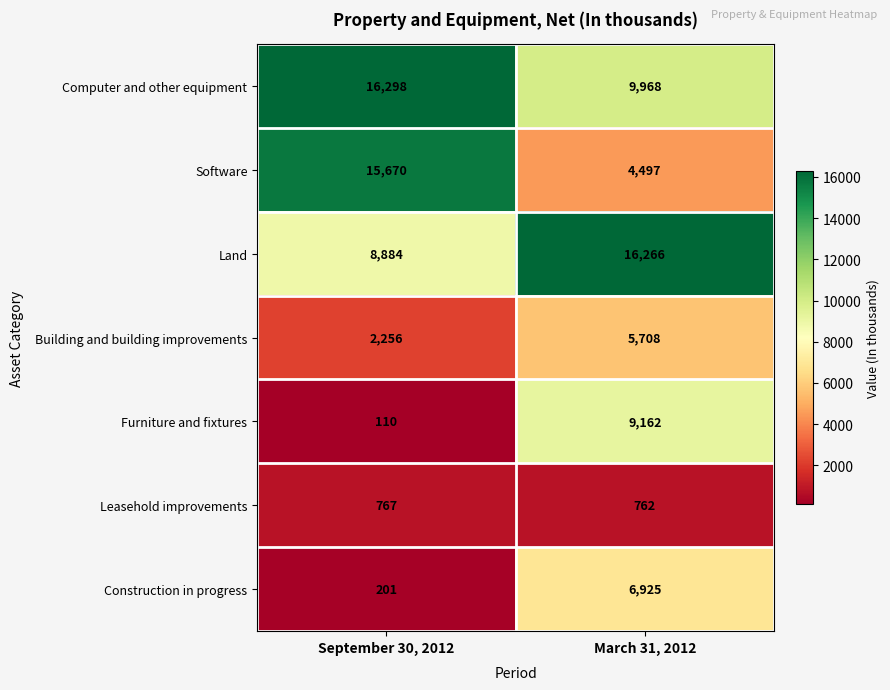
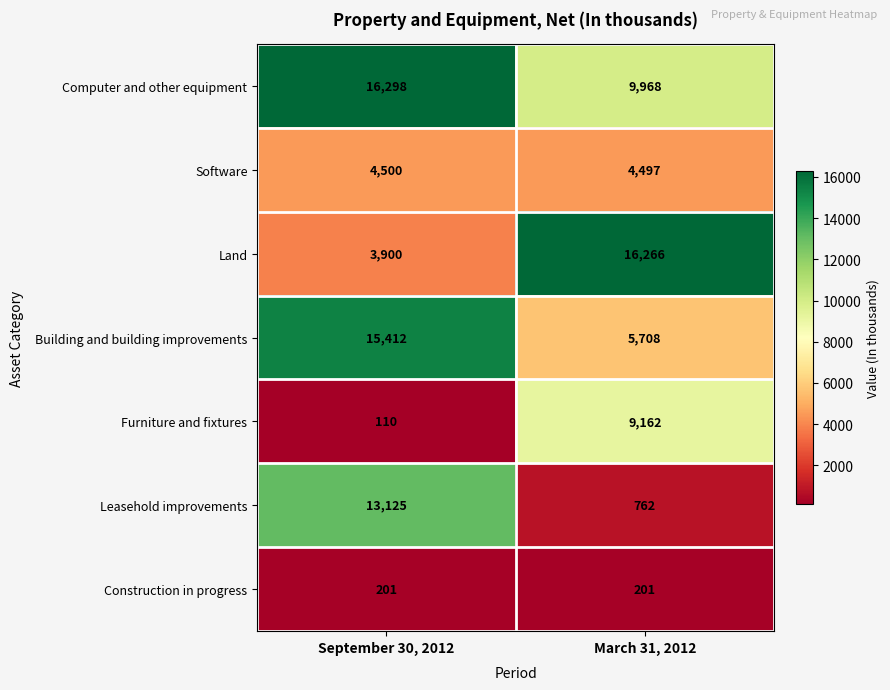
Software, September 30, 2012: 15,670 -> 4,500
Land, September 30, 2012: 8,884 -> 3,900
Building and building improvements, September 30, 2012: 2,256 -> 15,412
Leasehold improvements, September 30, 2012: 767 -> 13,125
Construction in progress, March 31, 2012: 6,925 -> 201
